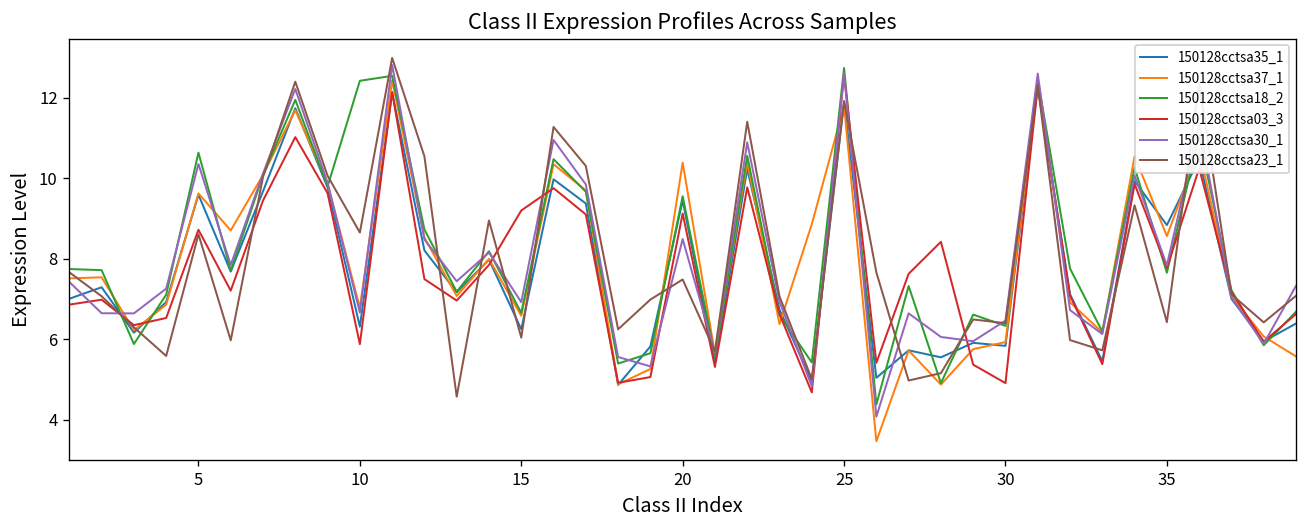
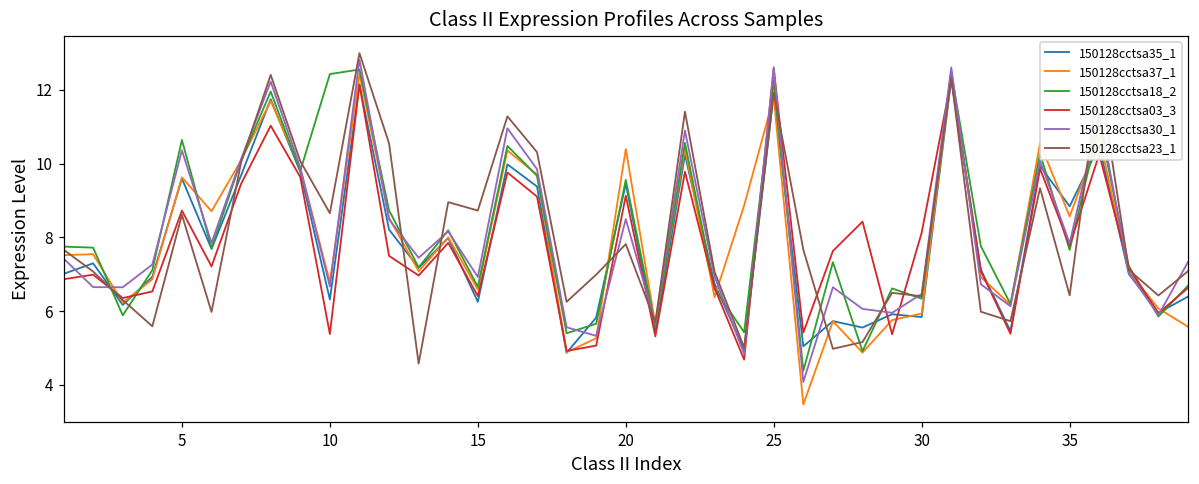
150128cctsa03_3, 10: 5.9 -> 5.4
150128cctsa03_3, 15: 9.2 -> 6.4
150128cctsa23_1, 15: 6.0 -> 8.7
150128cctsa23_1, 20: 7.5 -> 7.8
150128cctsa18_2, 25: 12.7 -> 12.2
150128cctsa03_3, 30: 4.9 -> 8.1
